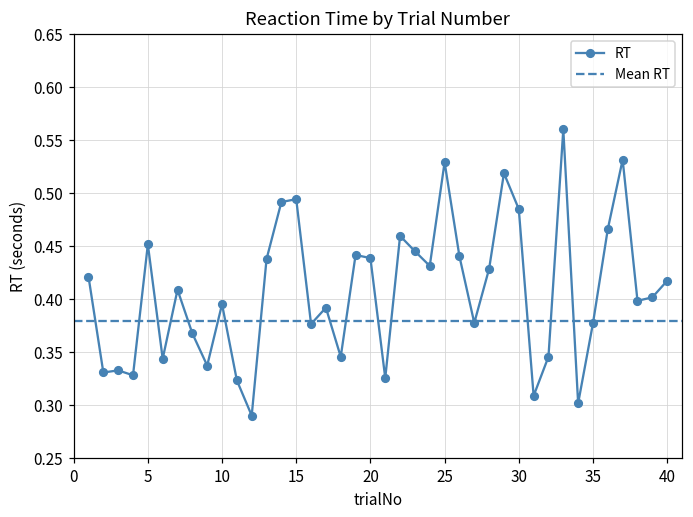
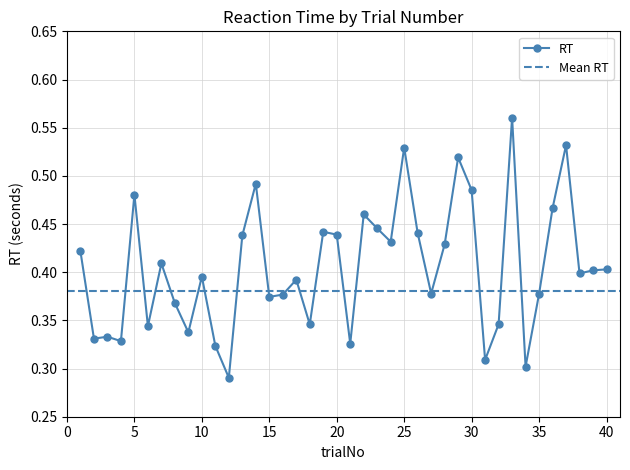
5: 0.45 -> 0.48
15: 0.49 -> 0.37
40: 0.42 -> 0.40
